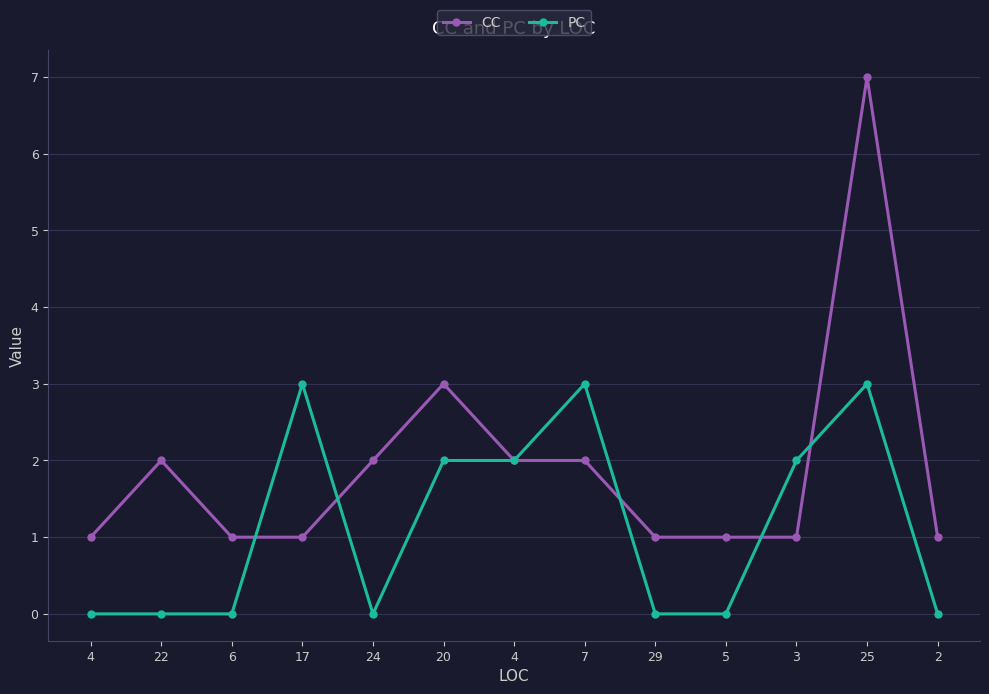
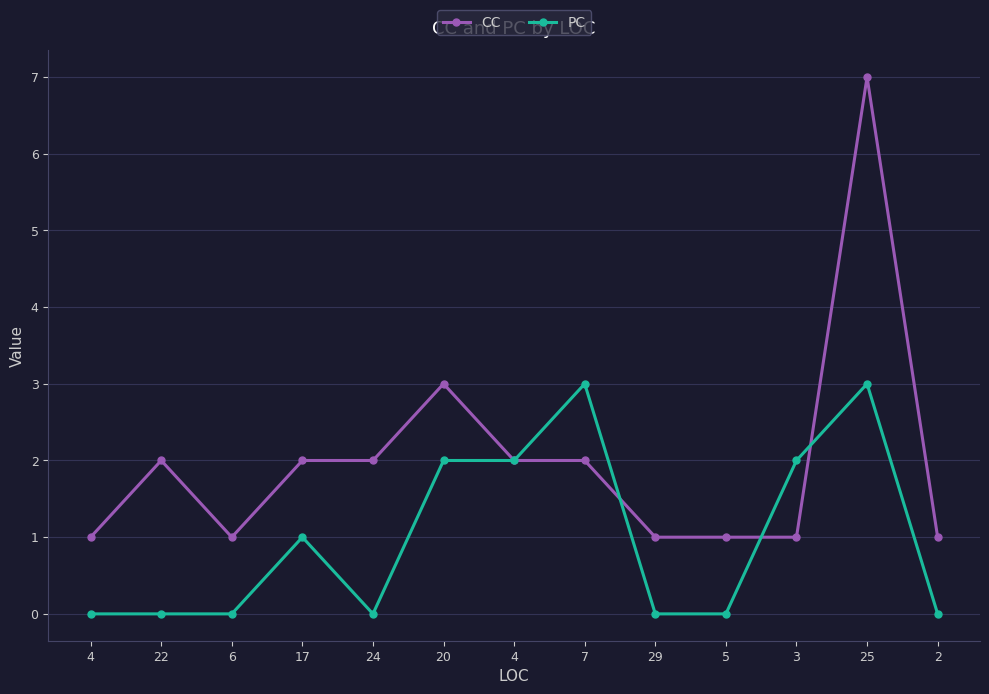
CC, 17: 1 -> 2
PC, 17: 3 -> 1
